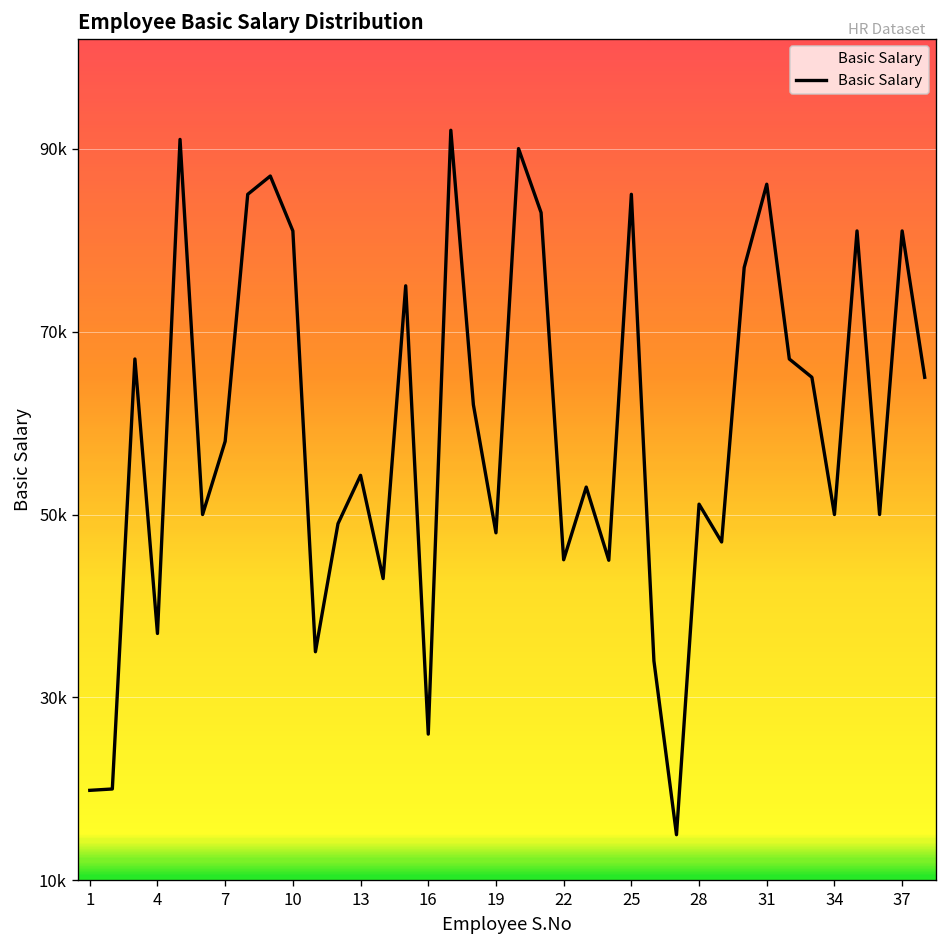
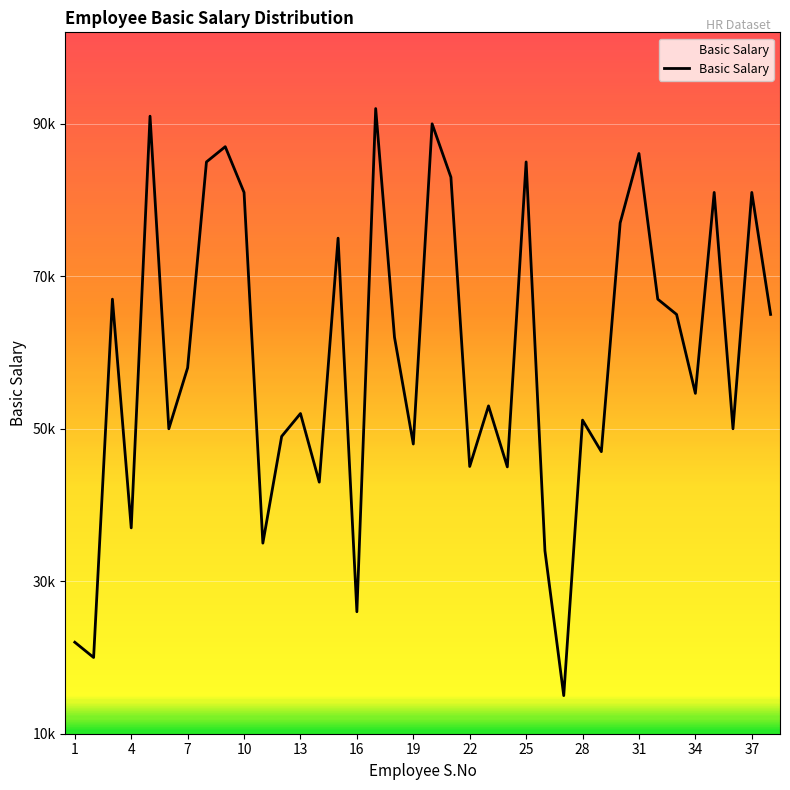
1: 20000 -> 22000
13: 54000 -> 52000
34: 50000 -> 55000
